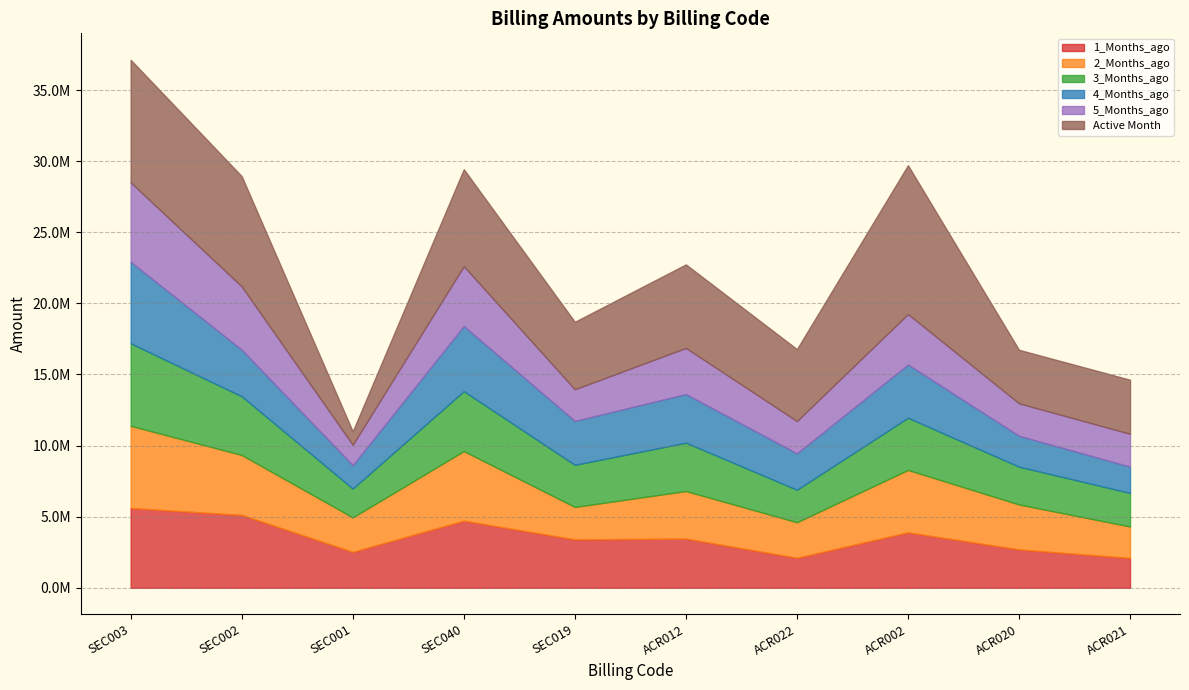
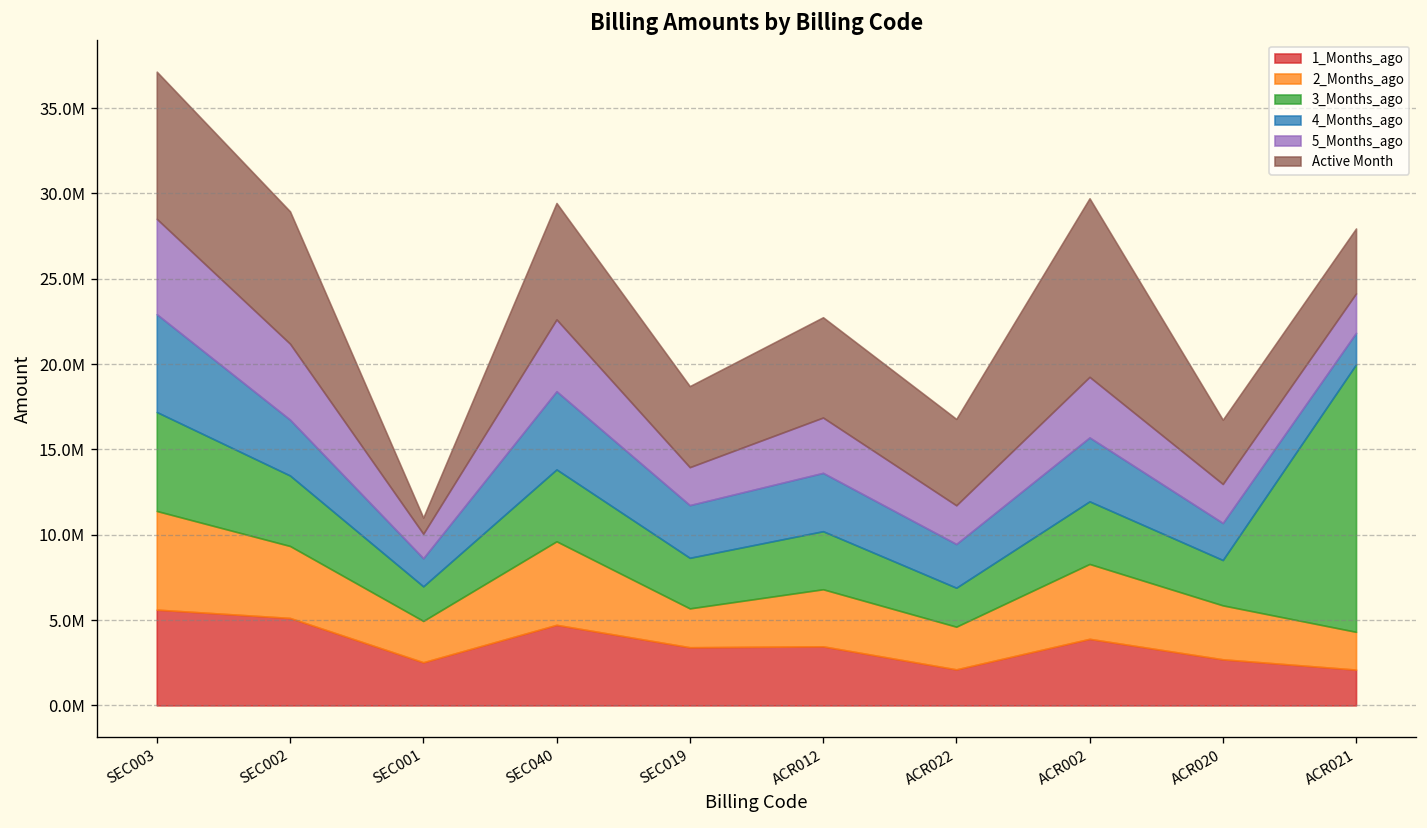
3_Months_ago, ACR021: 2400000 -> 15700000
